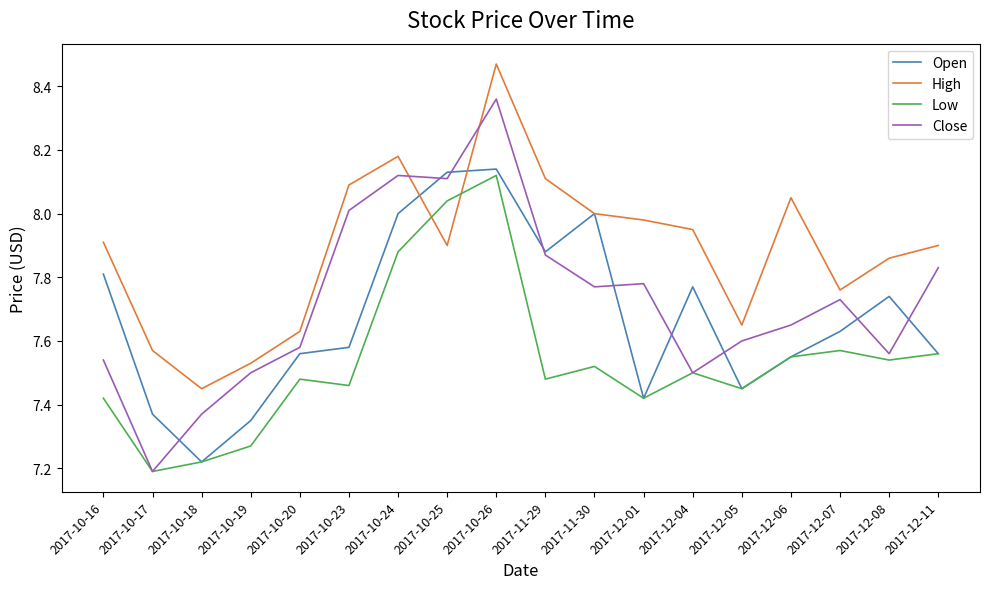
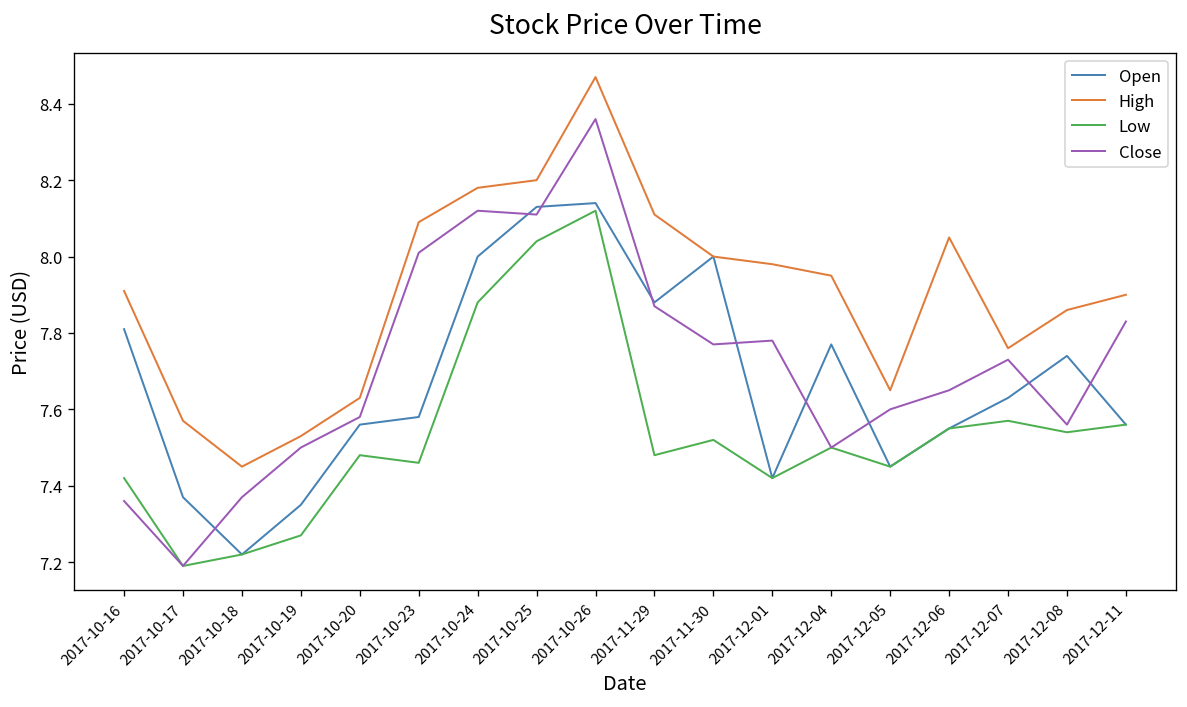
Close, 2017-10-16: 7.54 -> 7.36
High, 2017-10-25: 7.9 -> 8.2
